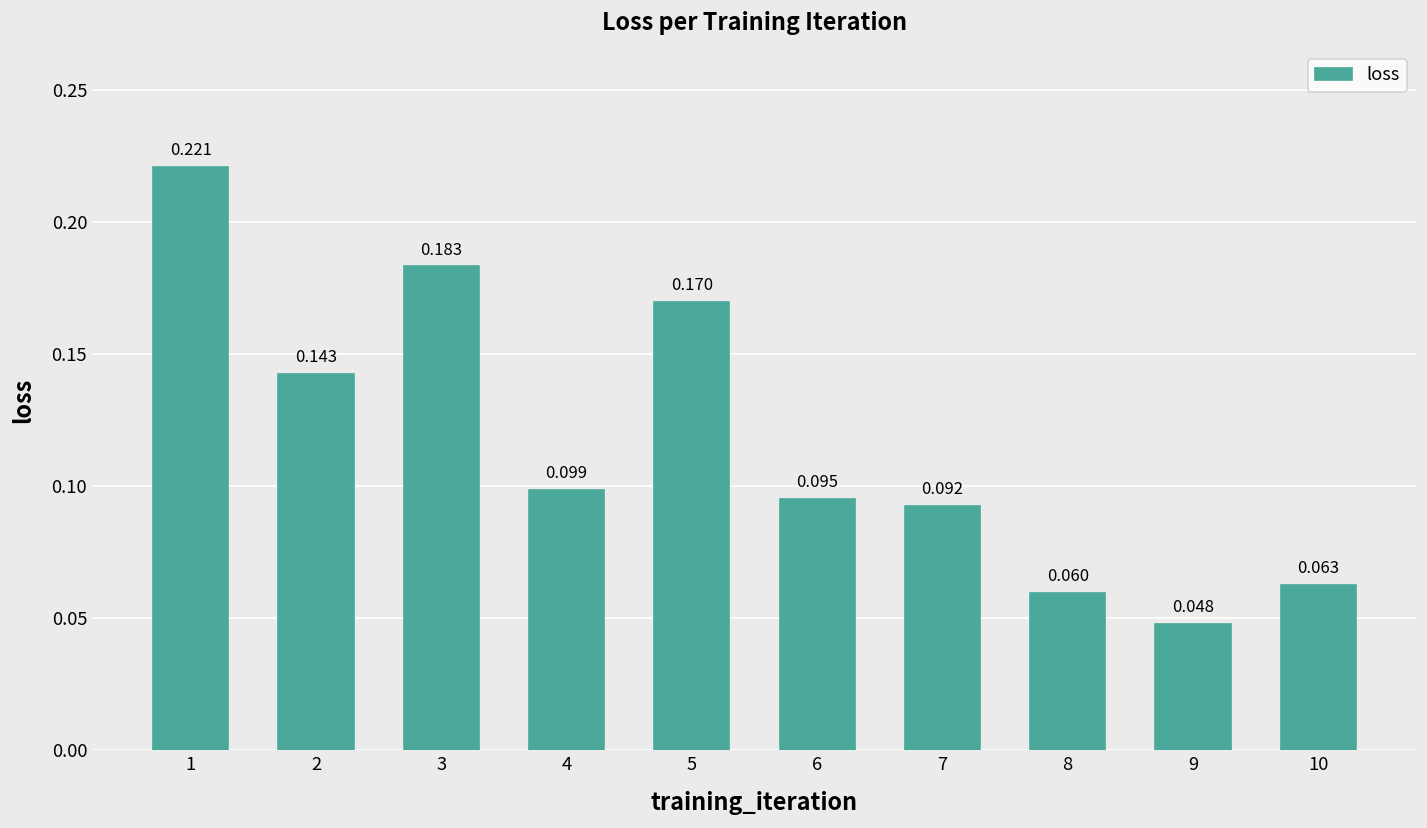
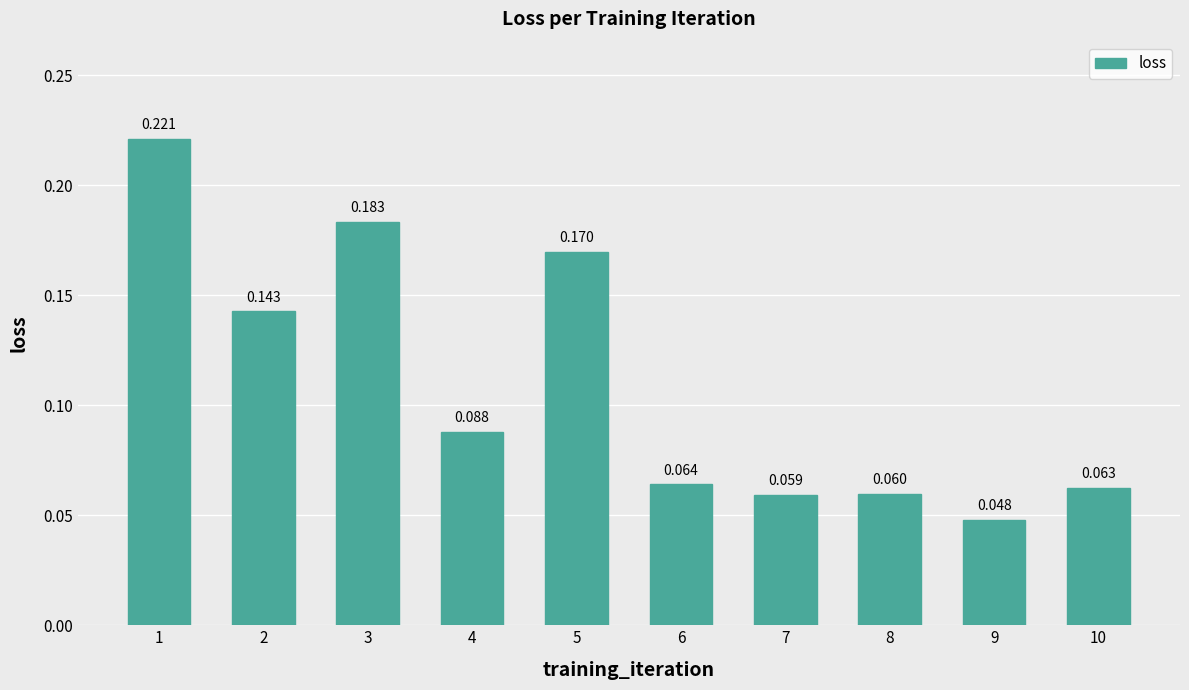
4: 0.099 -> 0.088
6: 0.095 -> 0.064
7: 0.092 -> 0.059
